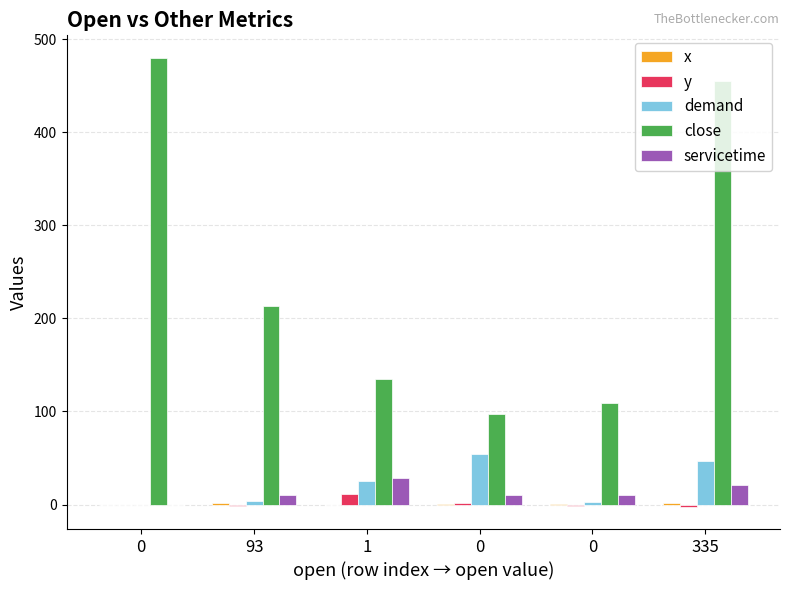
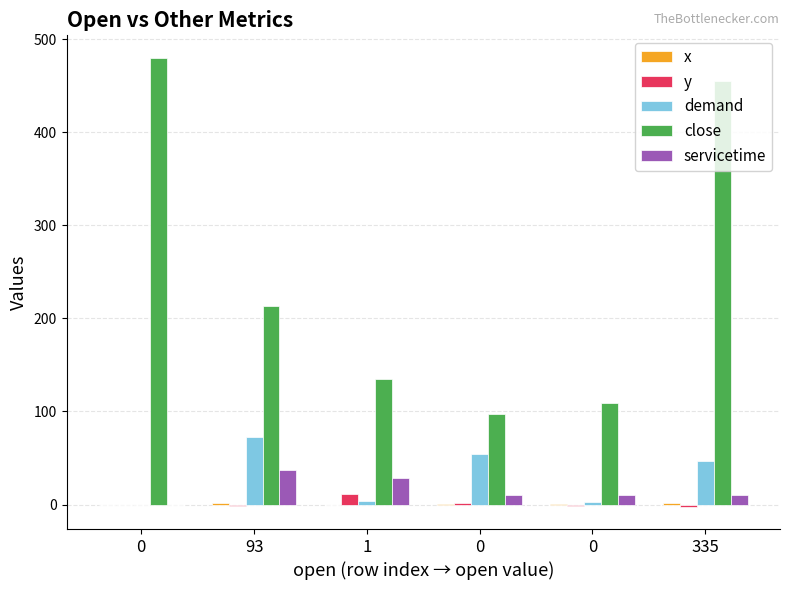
demand, 93: 0 -> 70
servicetime, 93: 10 -> 40
demand, 1: 30 -> 0
servicetime, 335: 20 -> 10
